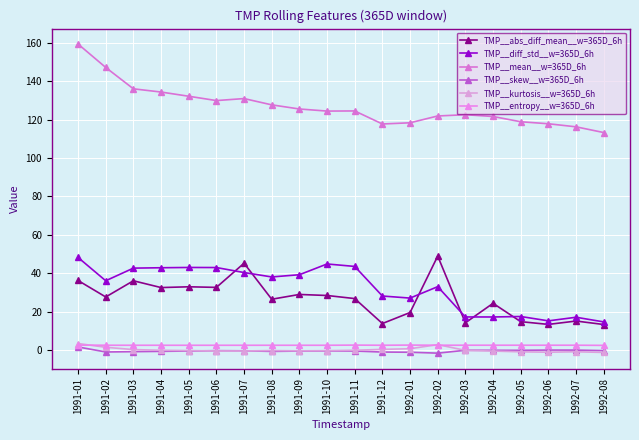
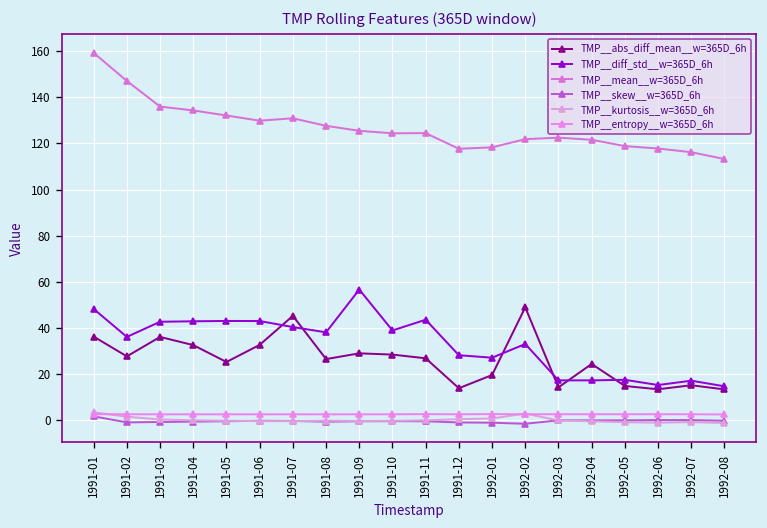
TMP__abs_diff_mean__w=365D_6h, 1991-05: 33 -> 25
TMP__diff_std__w=365D_6h, 1991-09: 39 -> 57
TMP__diff_std__w=365D_6h, 1991-10: 45 -> 39
